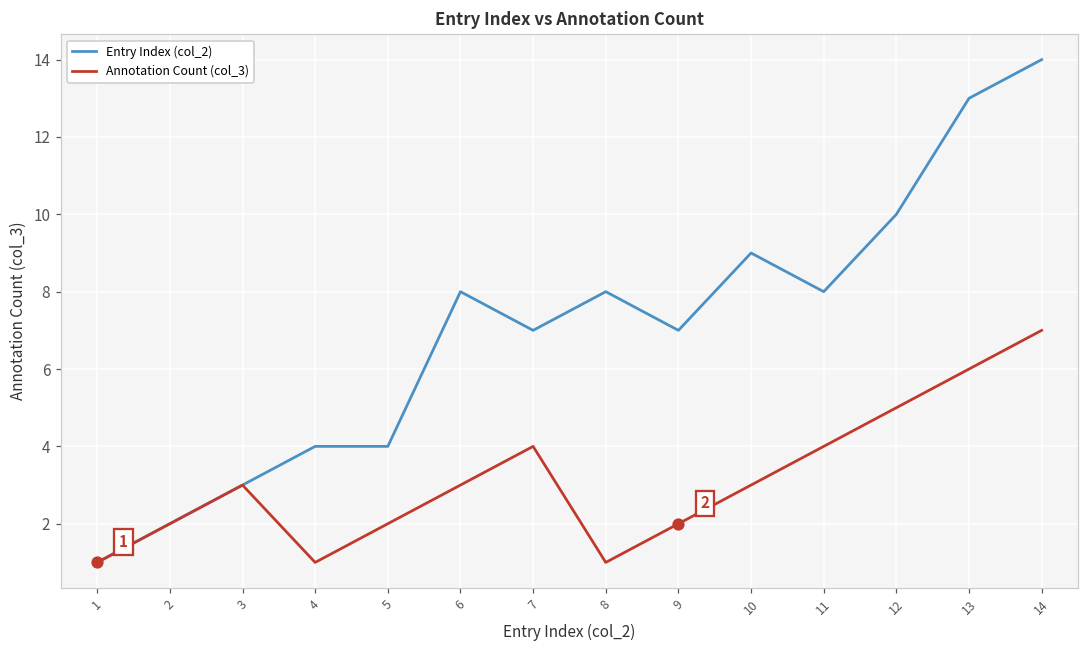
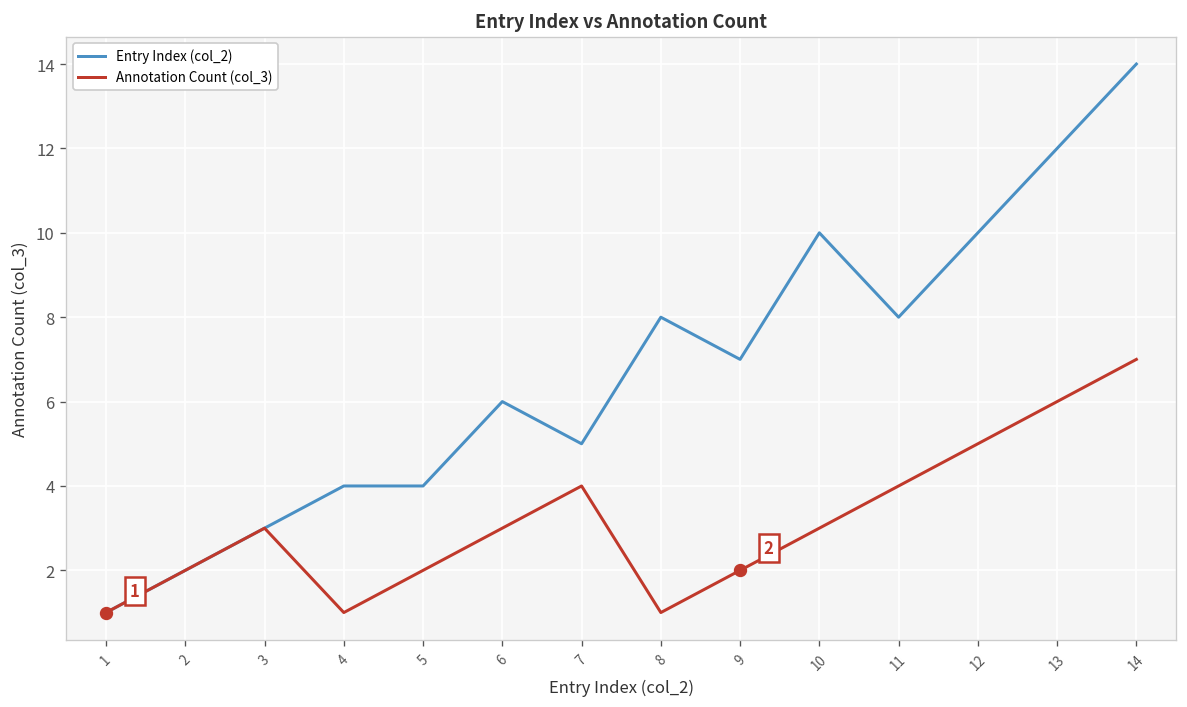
Entry Index (col_2), 6: 8 -> 6
Entry Index (col_2), 7: 7 -> 5
Entry Index (col_2), 10: 9 -> 10
Entry Index (col_2), 13: 13 -> 12
